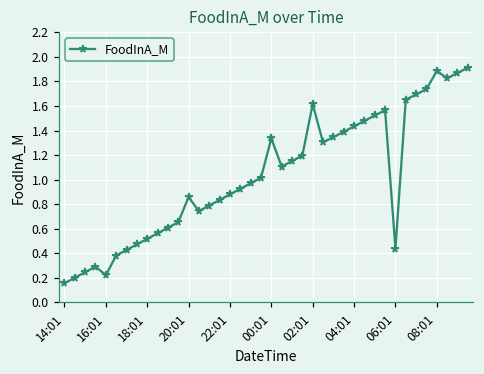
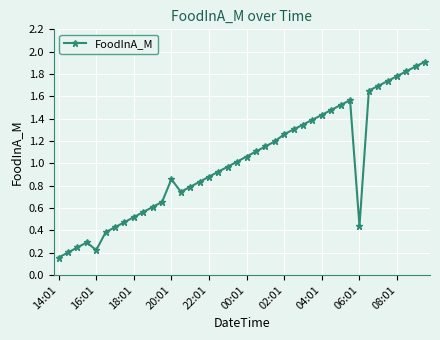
00:01: 1.34 -> 1.06
02:01: 1.61 -> 1.26
08:01: 1.88 -> 1.78
